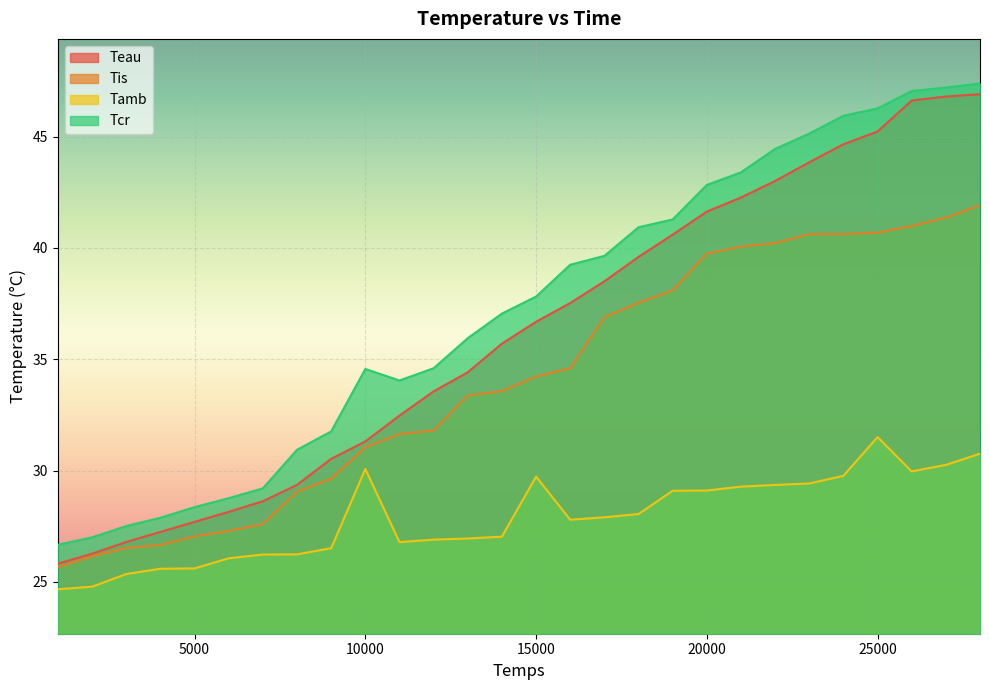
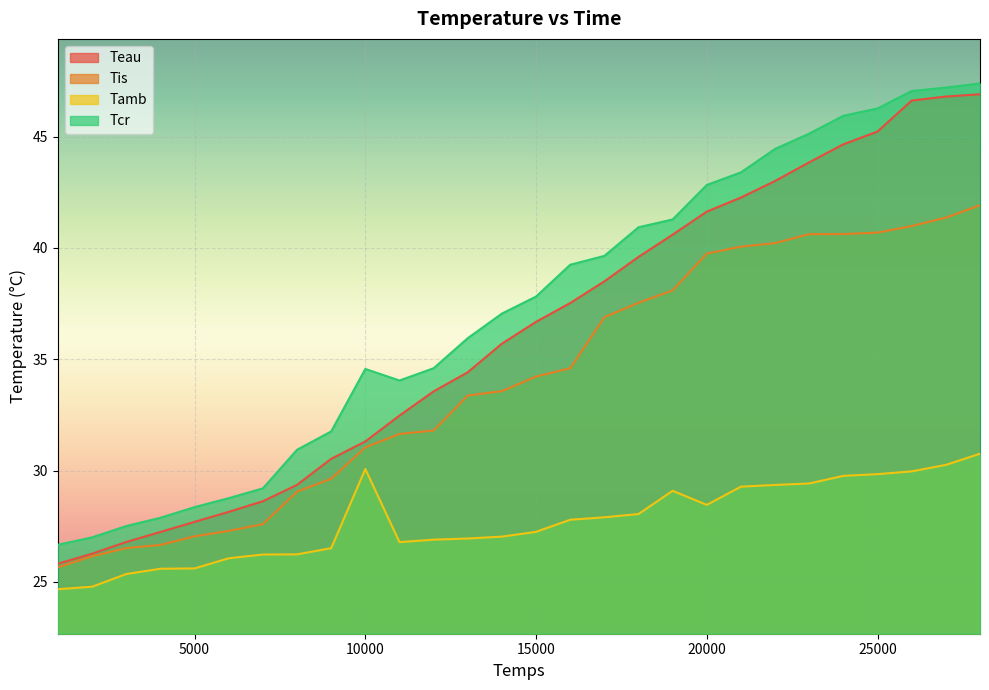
Tamb, 15000: 29.7 -> 27.2
Tamb, 20000: 29.1 -> 28.5
Tamb, 25000: 31.5 -> 29.8
